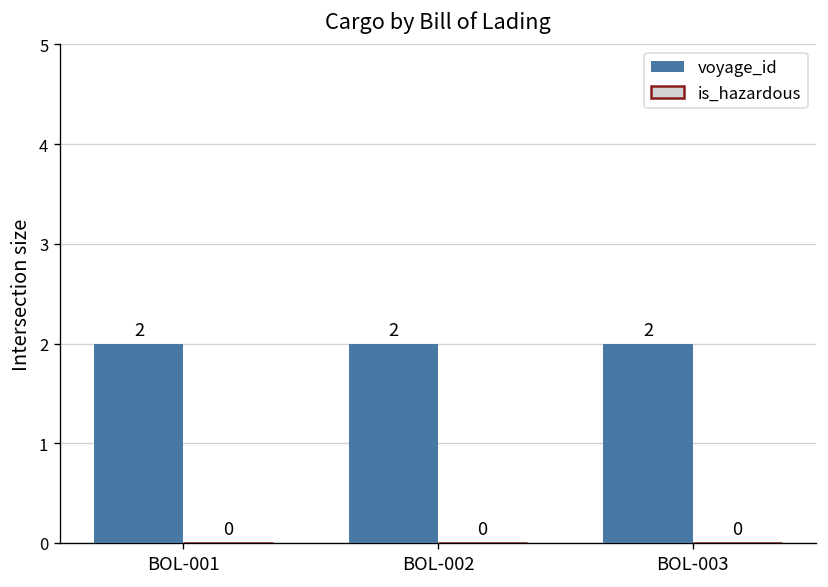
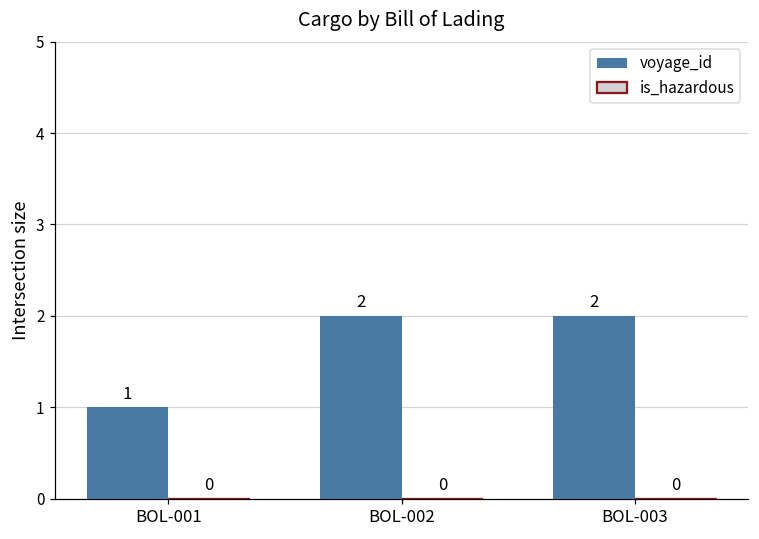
voyage_id, BOL-001: 2 -> 1
